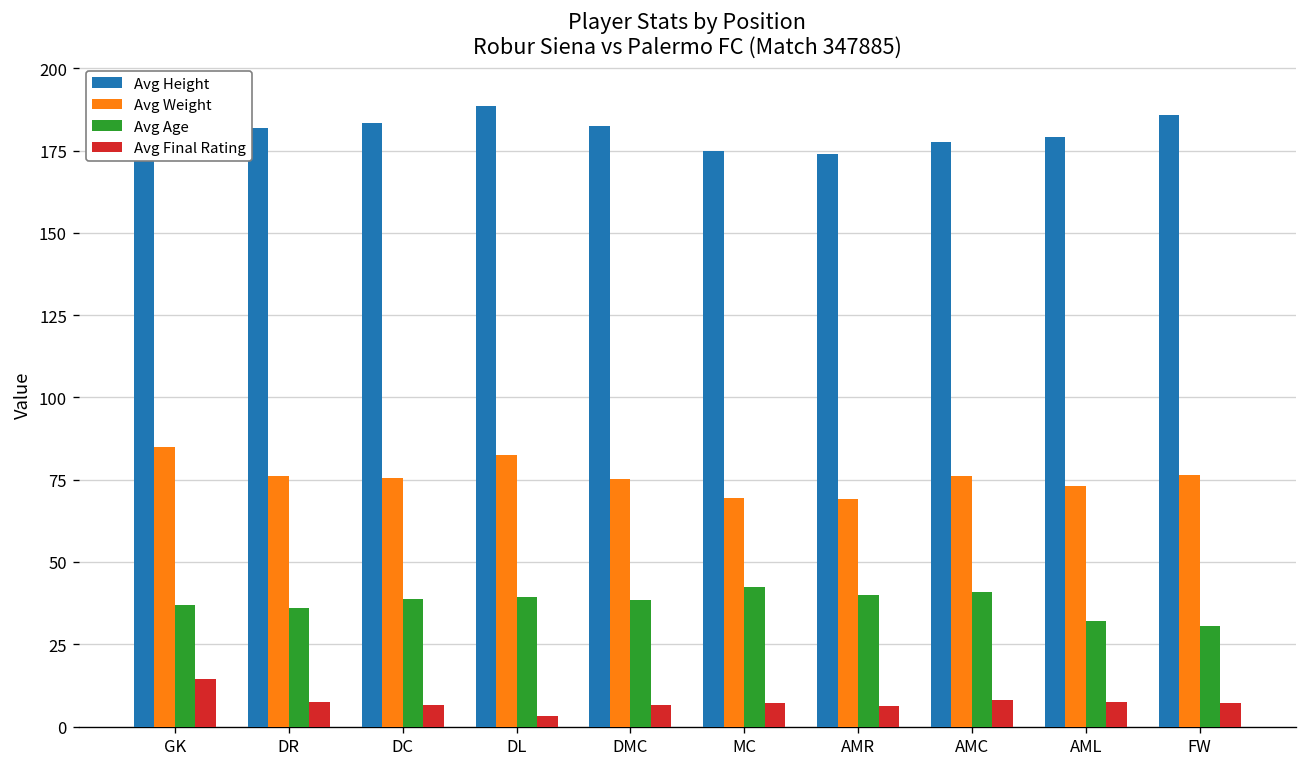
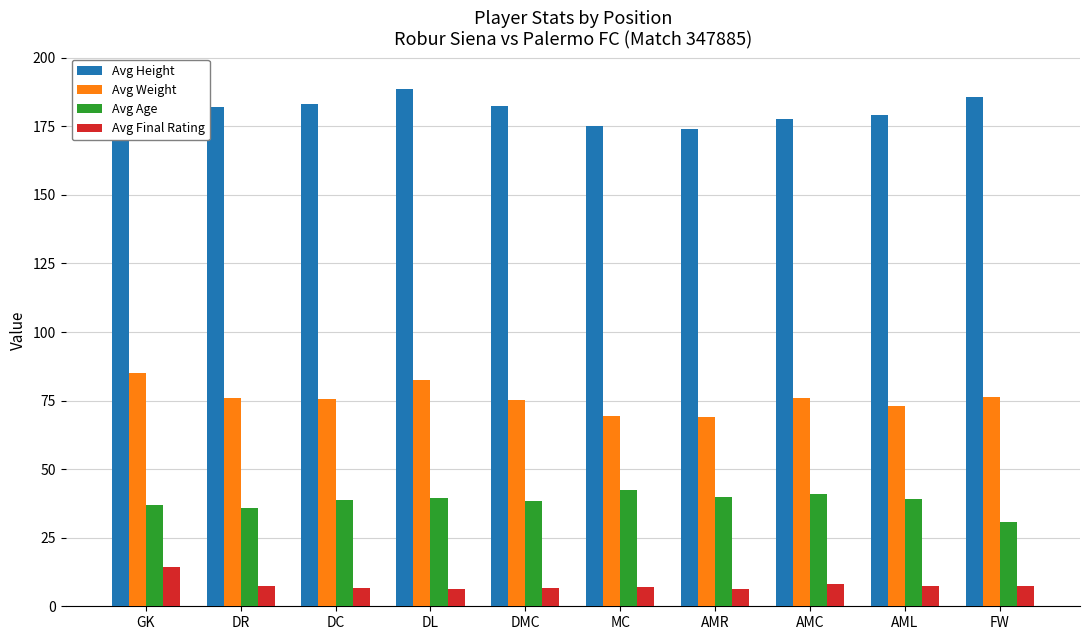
Avg Final Rating, DL: 3 -> 6
Avg Age, AML: 32 -> 39
